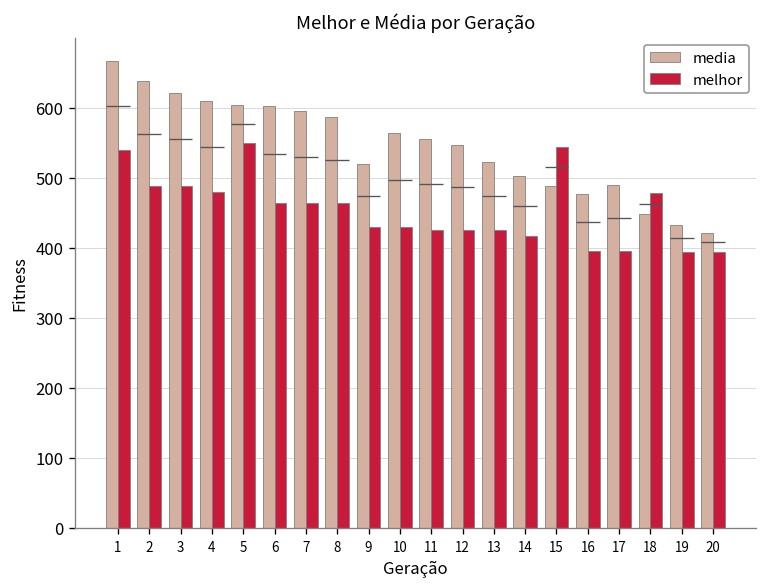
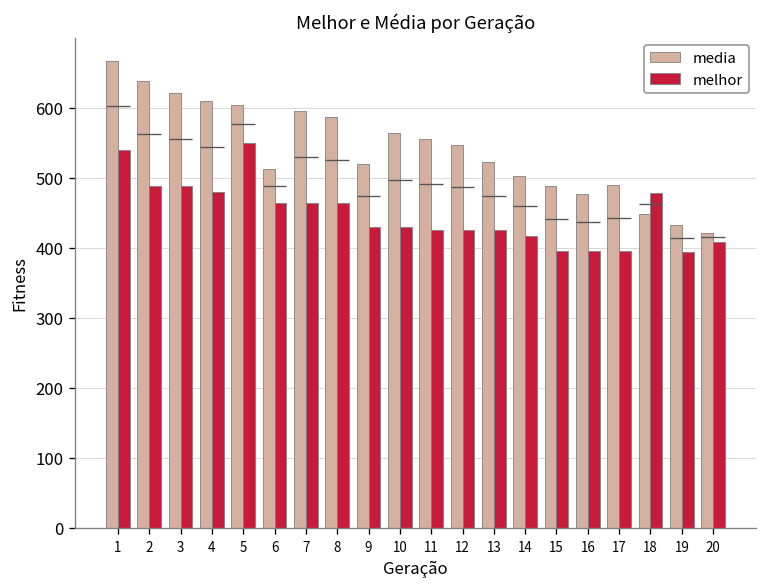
media, 6: 600 -> 510
melhor, 15: 540 -> 400
melhor, 20: 390 -> 410
